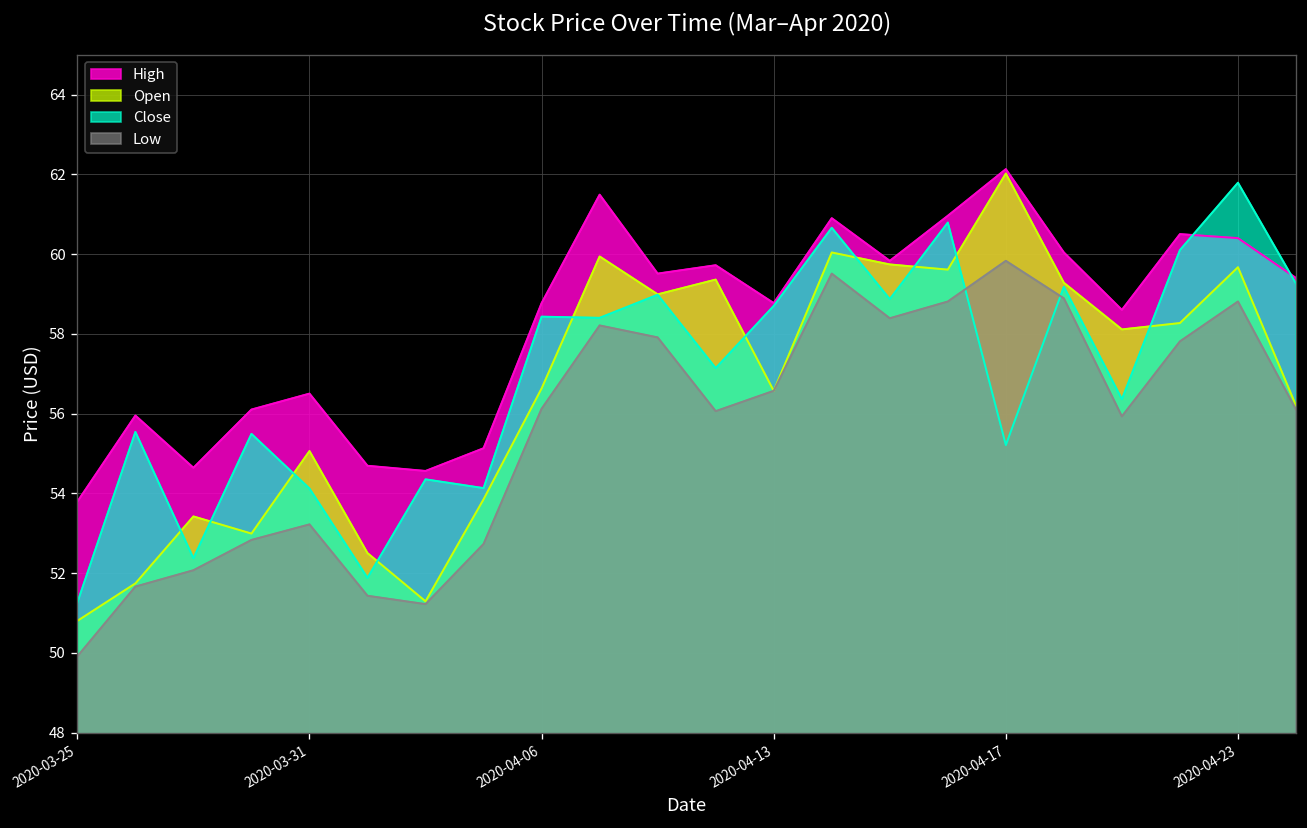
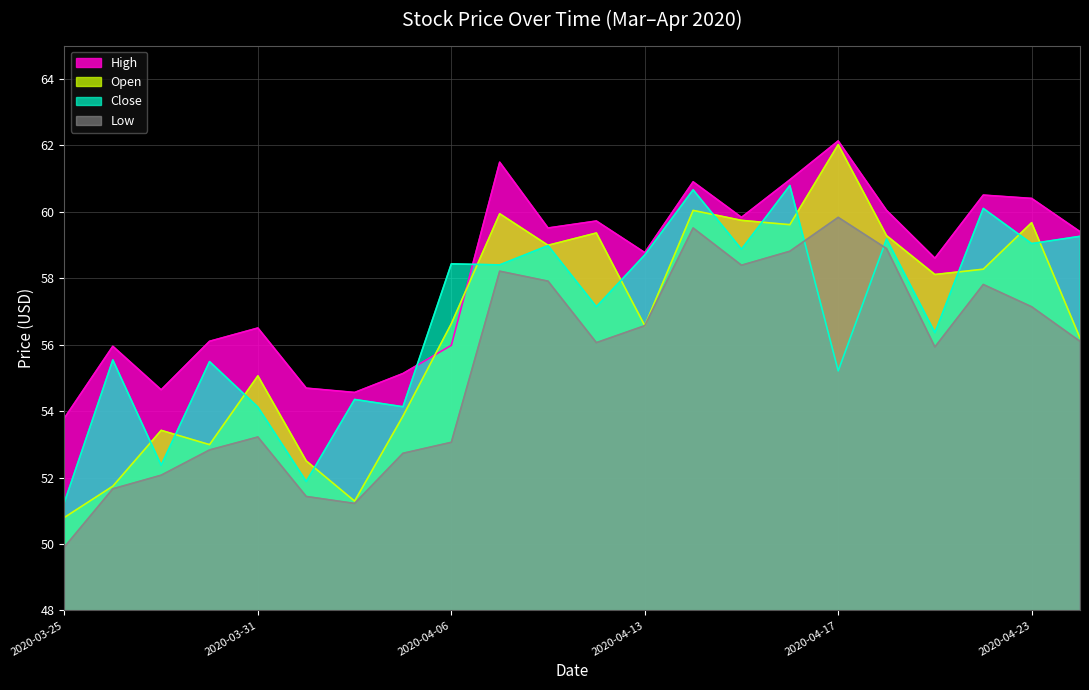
High, 2020-04-06: 58.8 -> 56.0
Low, 2020-04-06: 56.1 -> 53.1
Close, 2020-04-23: 61.8 -> 59.0
Low, 2020-04-23: 58.8 -> 57.1
